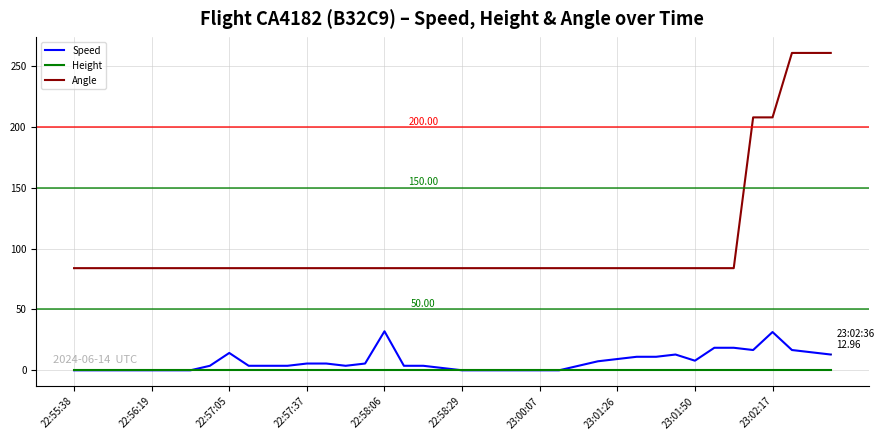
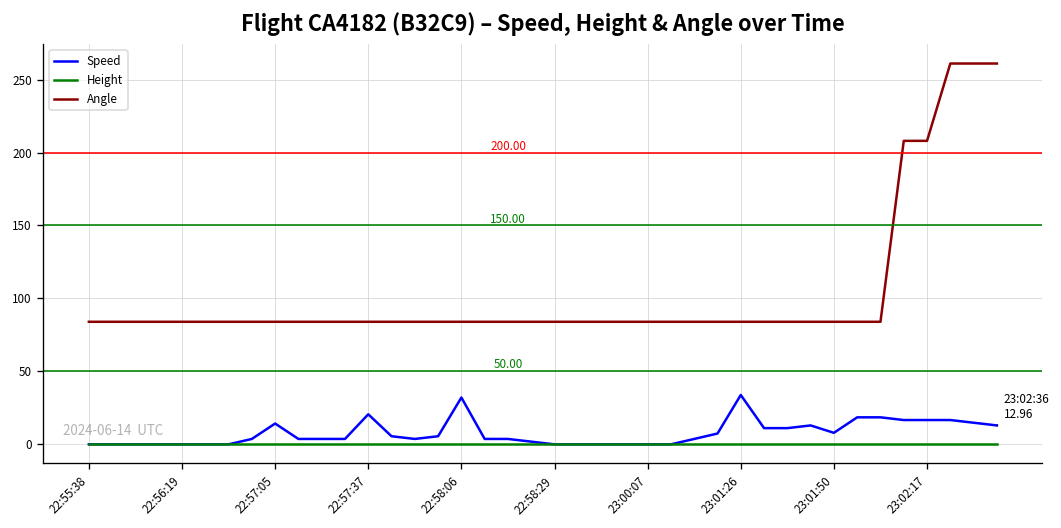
Speed, 22:57:37: 6 -> 21
Speed, 23:01:26: 9 -> 34
Speed, 23:02:17: 31 -> 17
